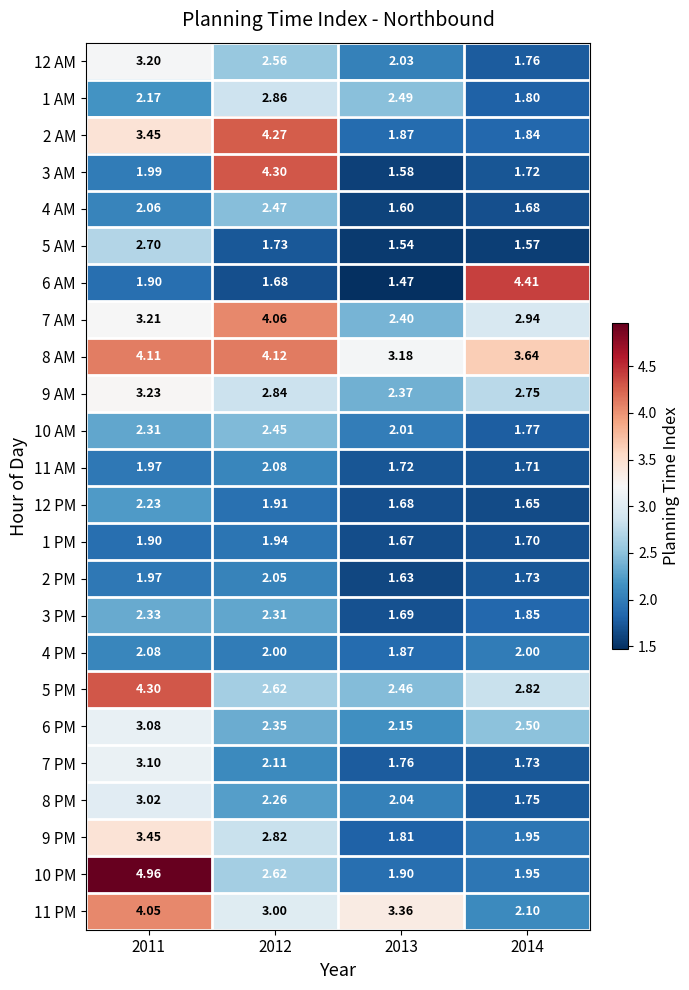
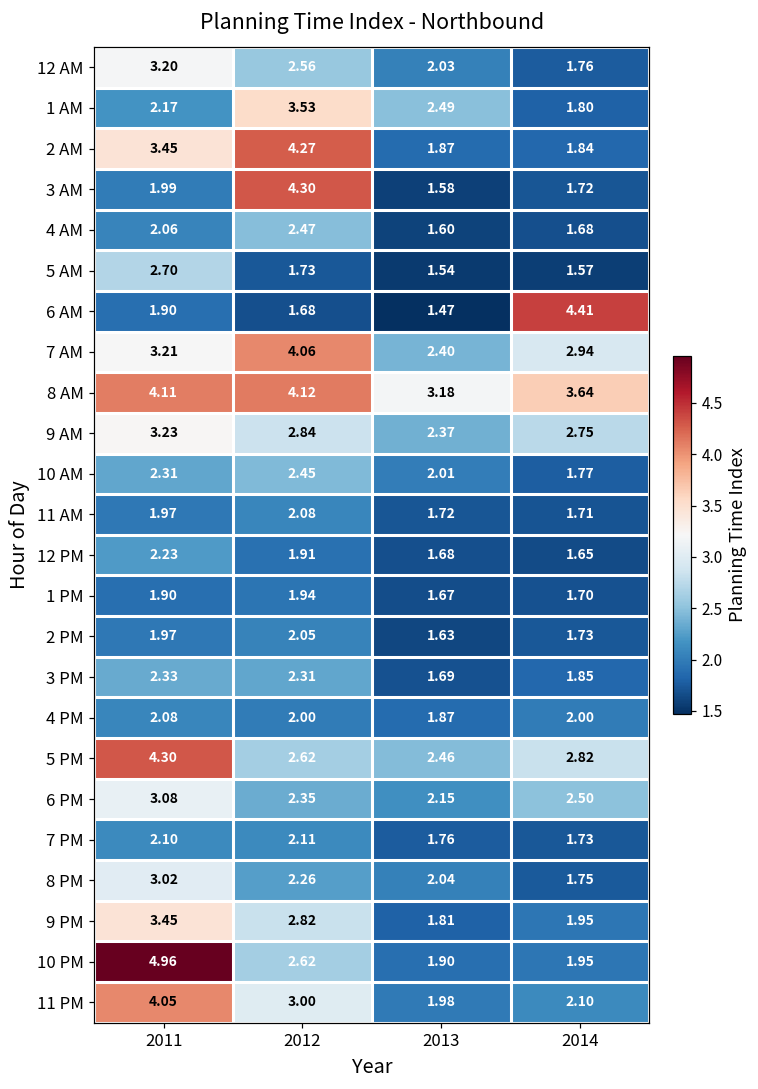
1 AM, 2012: 2.86 -> 3.53
7 PM, 2011: 3.10 -> 2.10
11 PM, 2013: 3.36 -> 1.98
